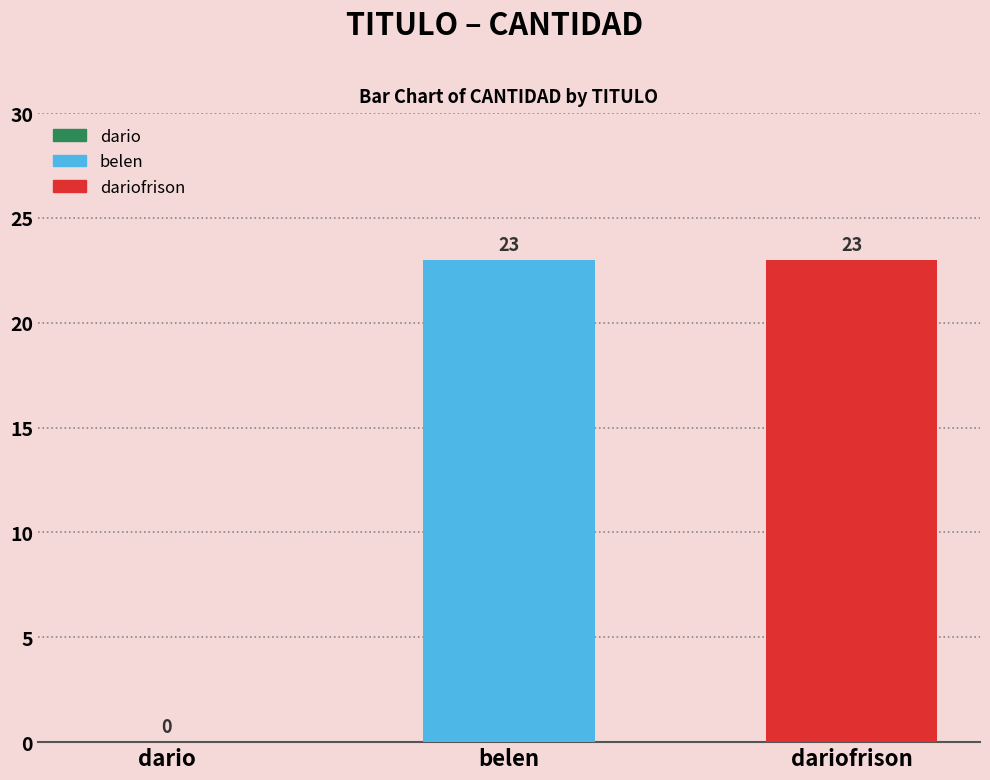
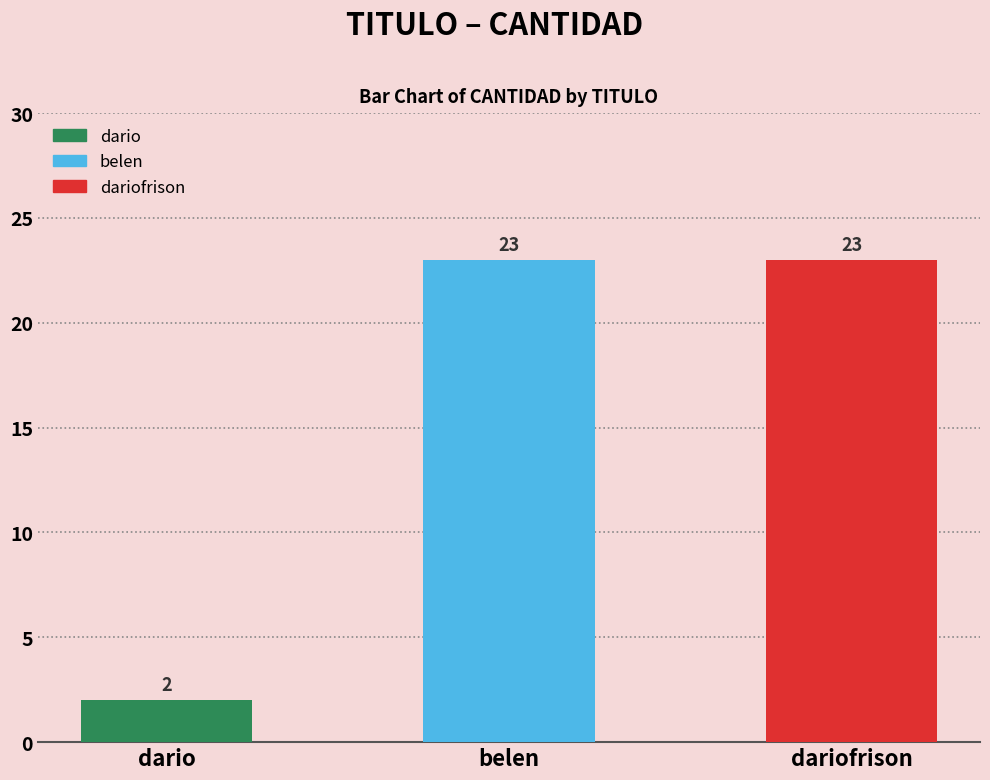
dario: 0 -> 2
